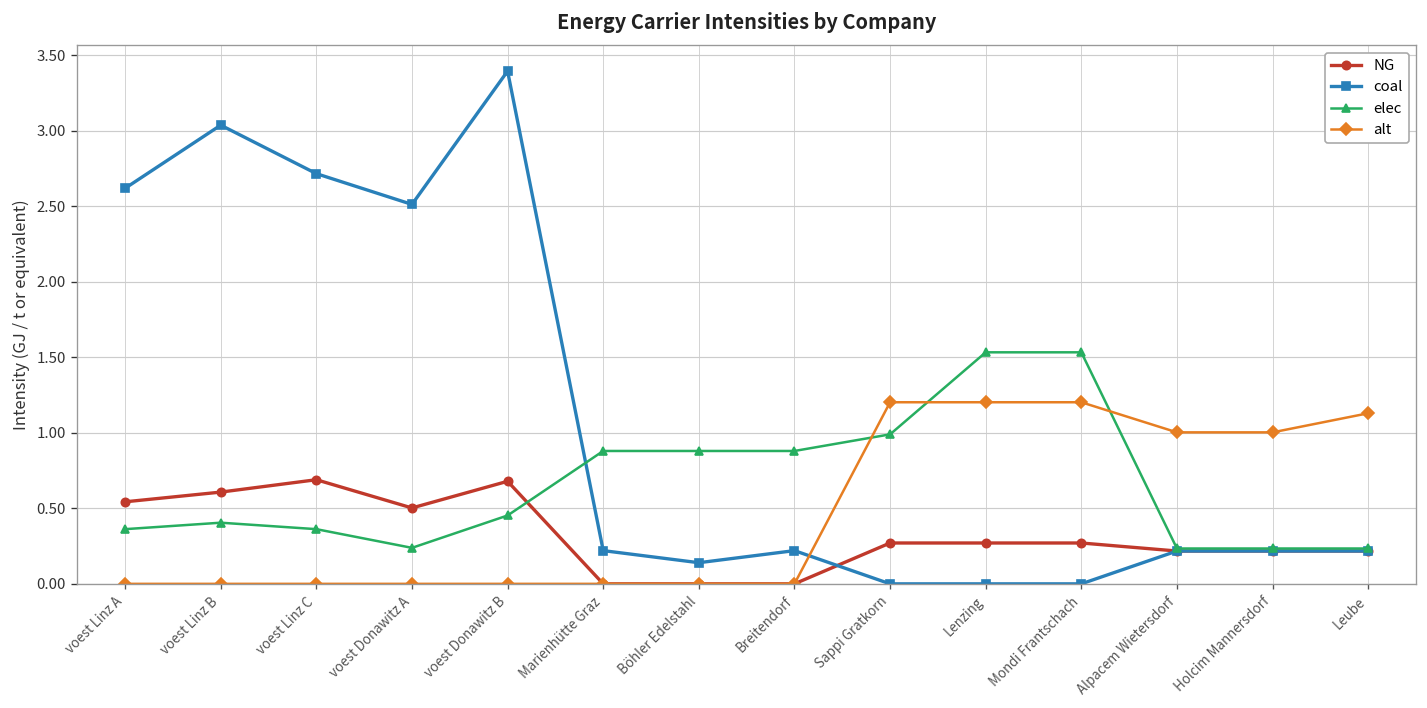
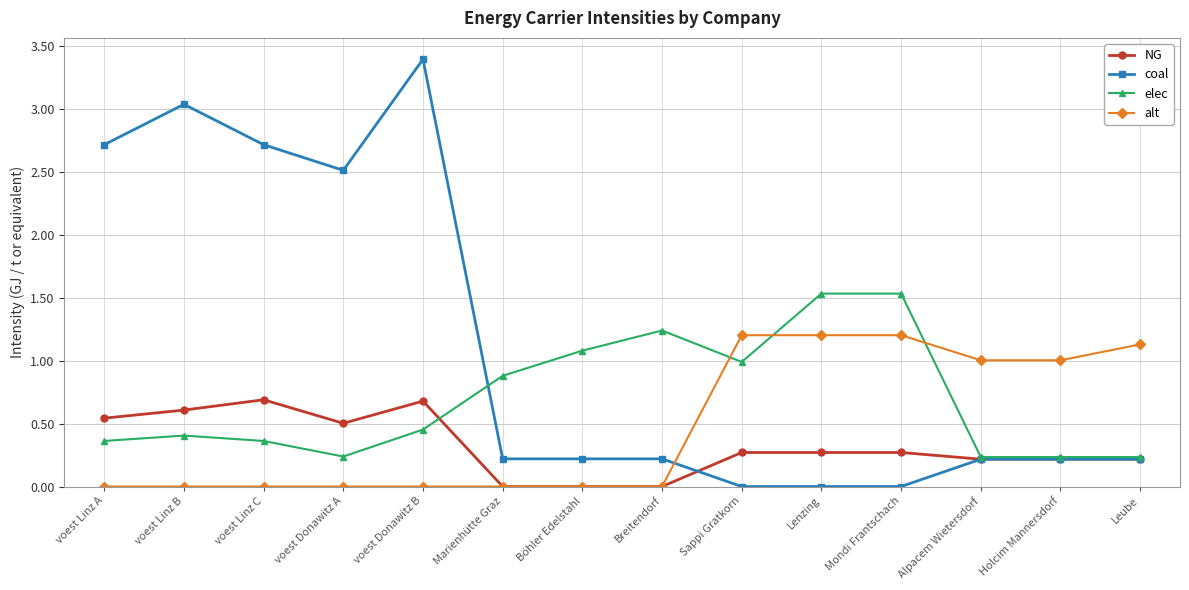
coal, voest Linz A: 2.62 -> 2.72
coal, Böhler Edelstahl: 0.14 -> 0.22
elec, Böhler Edelstahl: 0.88 -> 1.08
elec, Breitendorf: 0.88 -> 1.24
